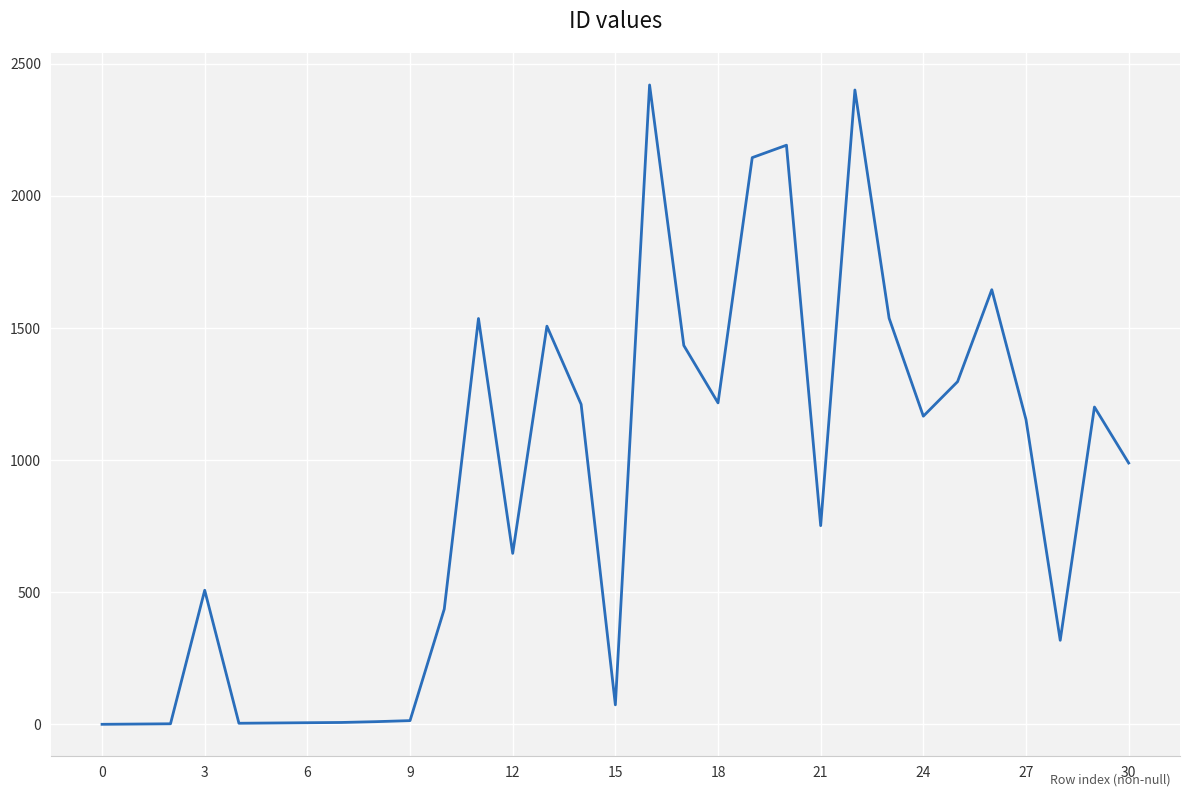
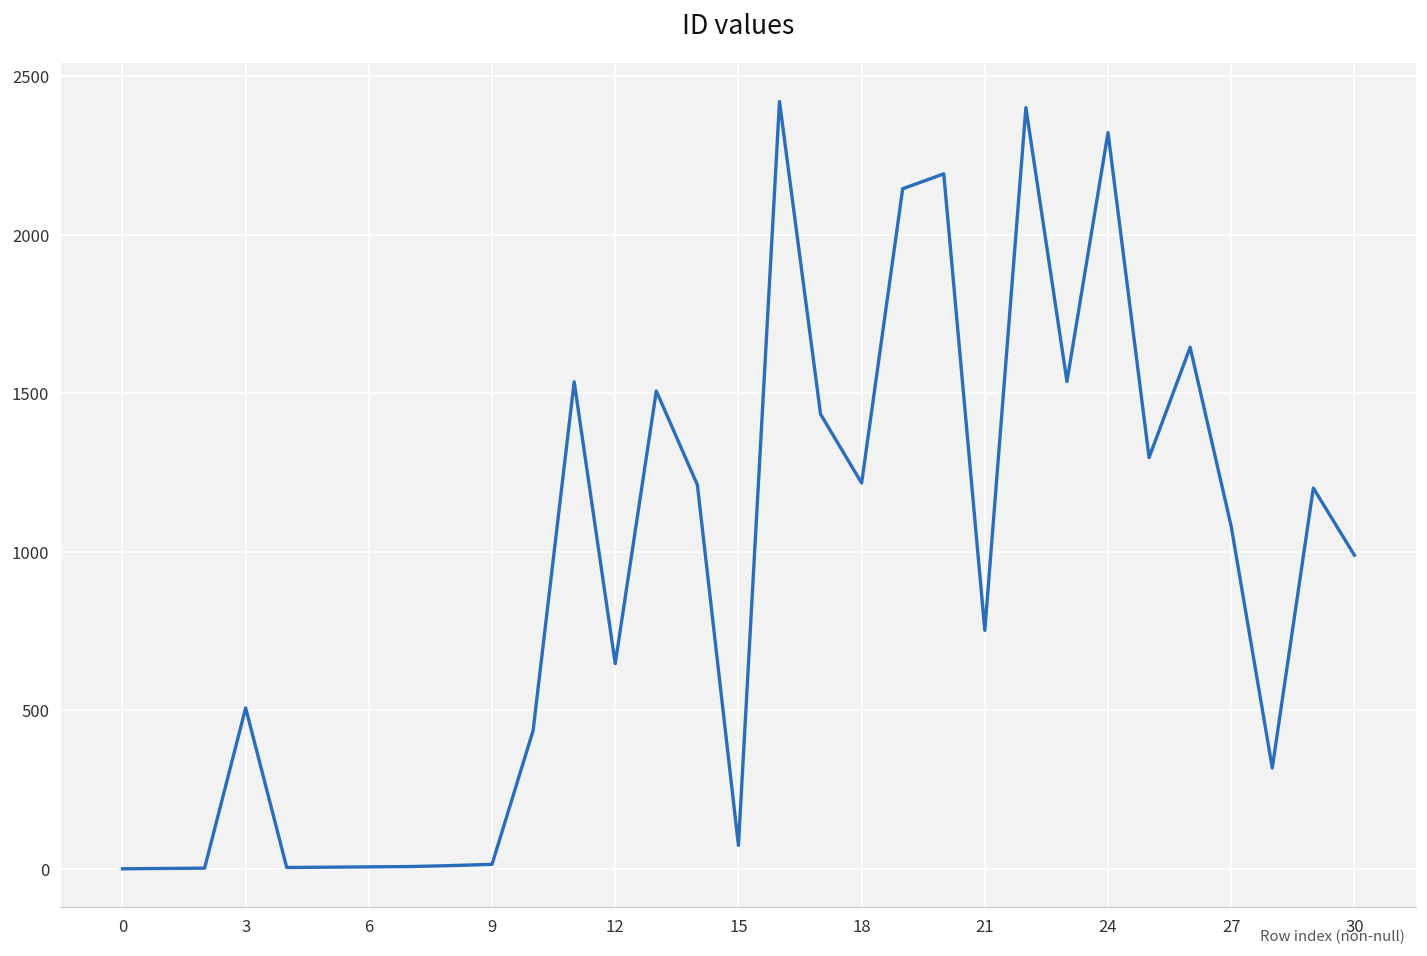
24: 1170 -> 2320
27: 1150 -> 1080
